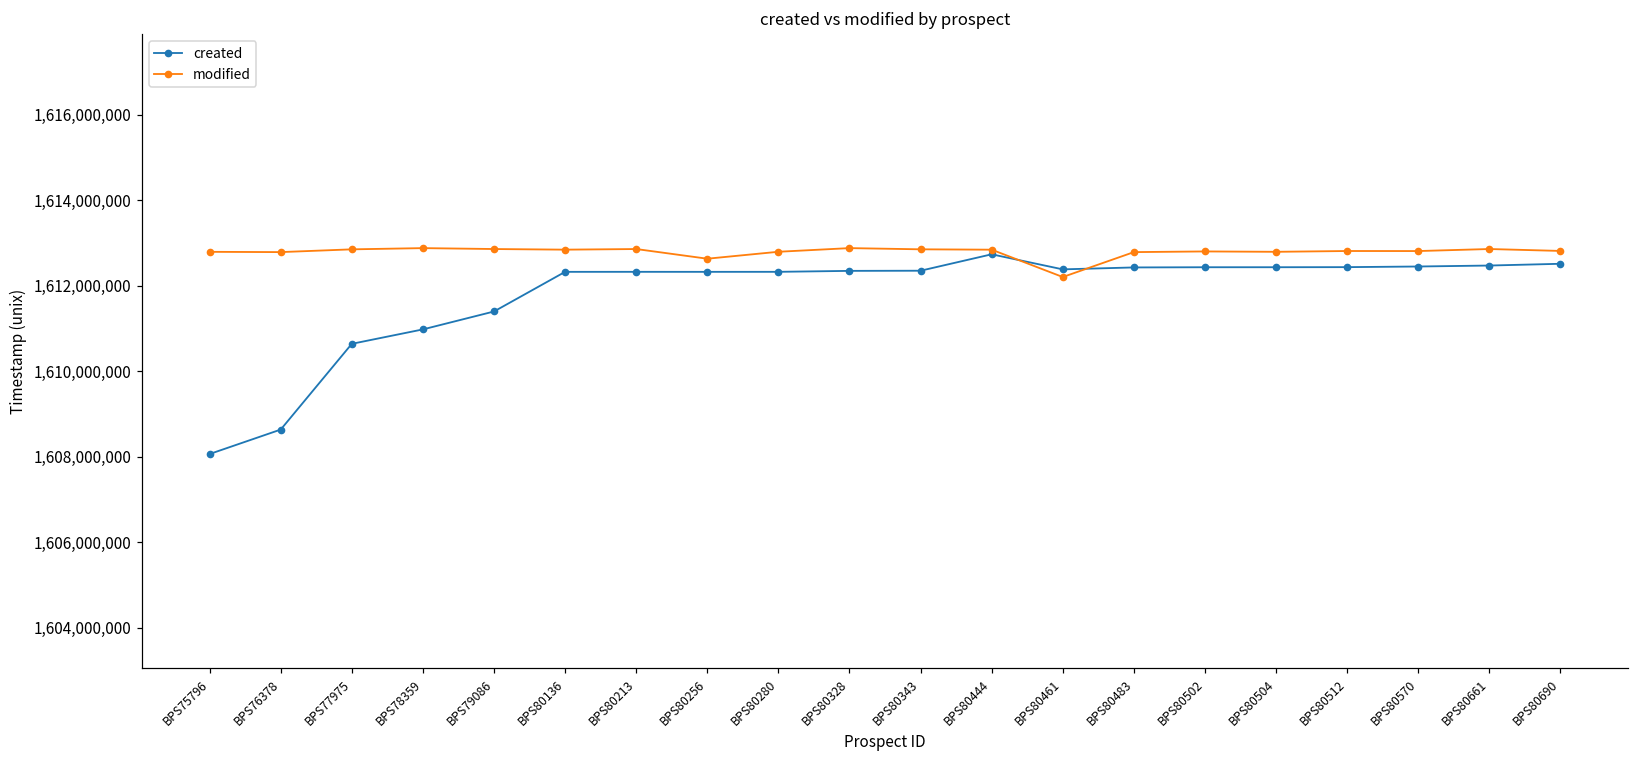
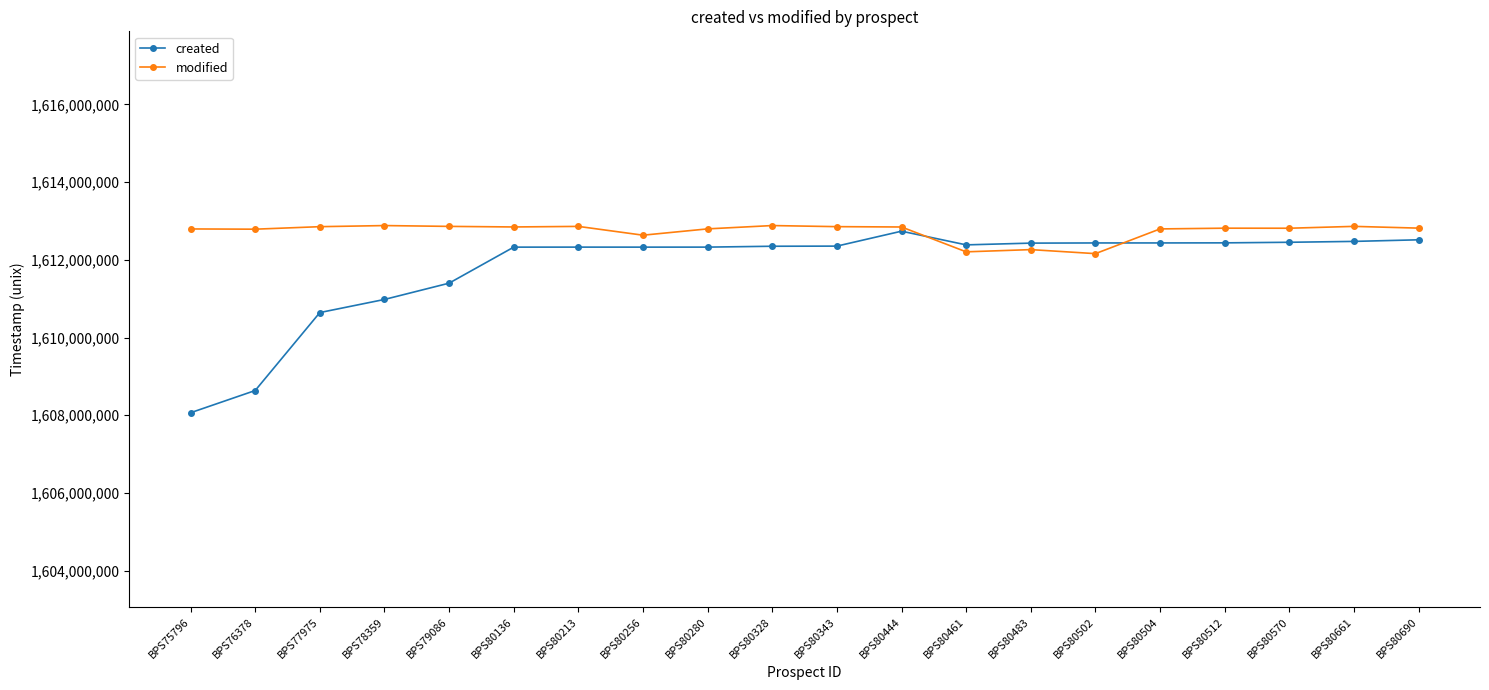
modified, BPS80483: 1,612,800,000 -> 1,612,300,000
modified, BPS80502: 1,612,800,000 -> 1,612,200,000
